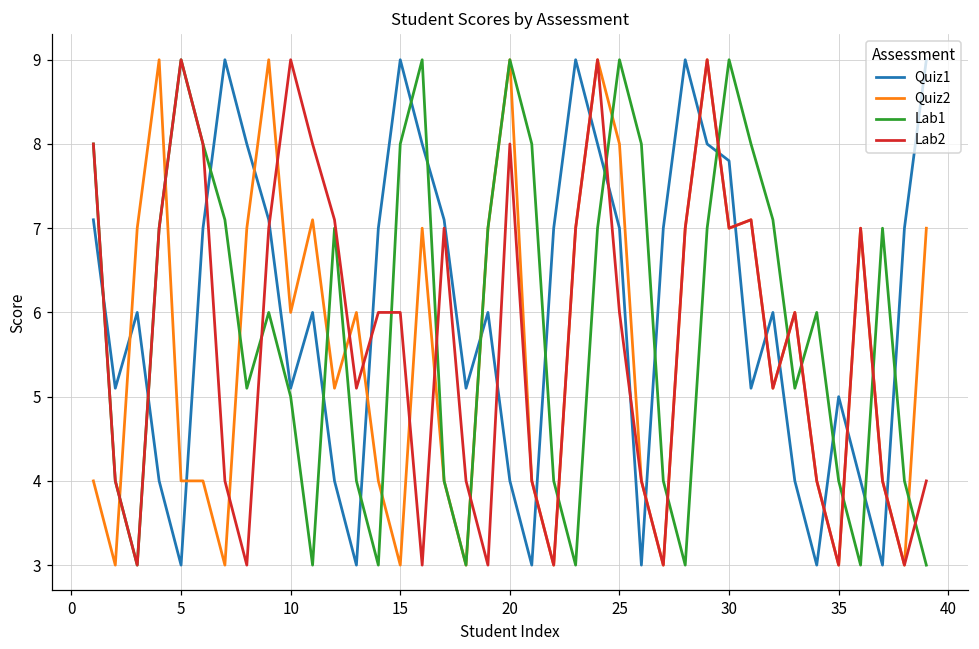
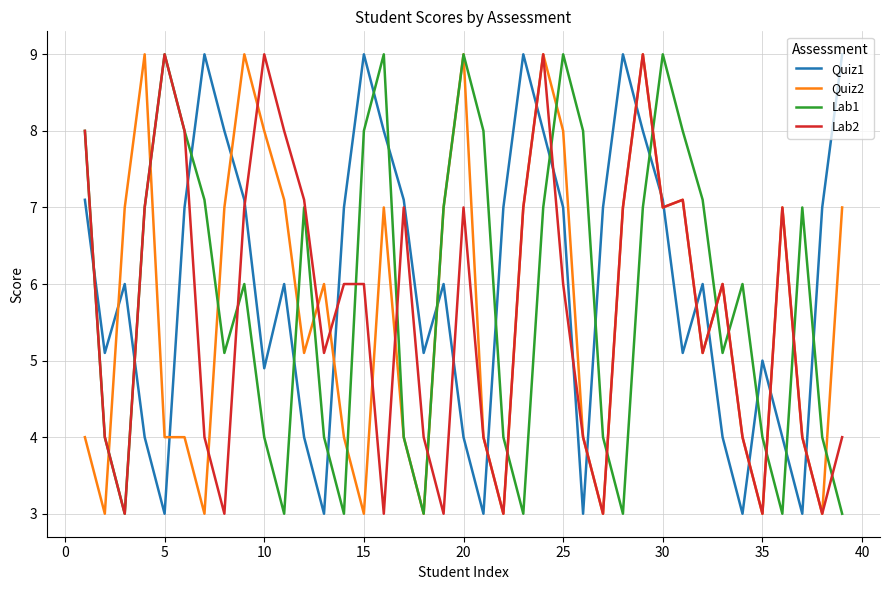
Quiz1, 10: 5.1 -> 4.9
Quiz2, 10: 6 -> 8
Lab1, 10: 5 -> 4
Lab2, 20: 8 -> 7
Quiz1, 30: 7.8 -> 7.1
